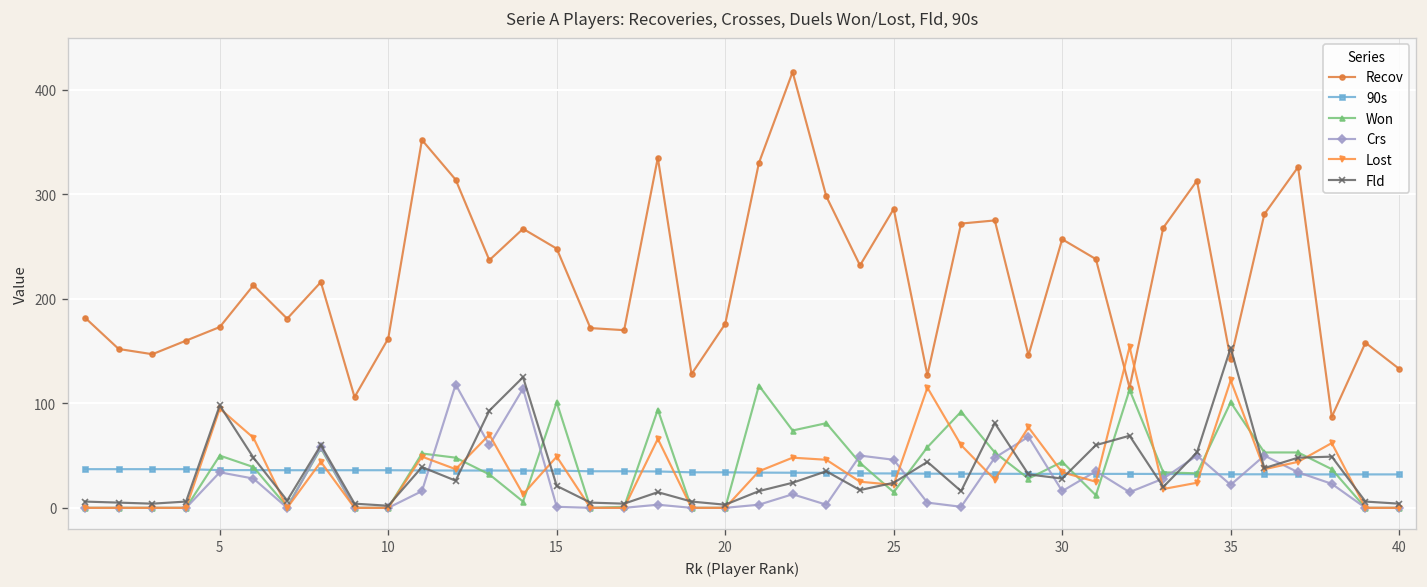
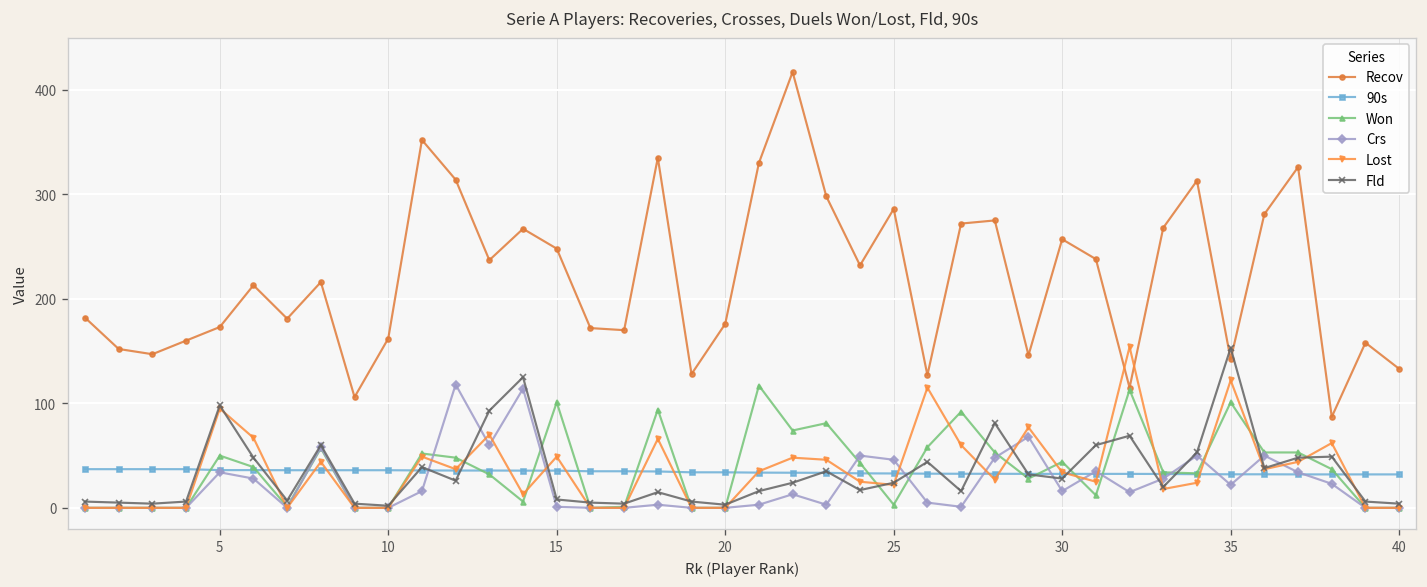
Fld, 15: 20 -> 10
Won, 25: 20 -> 0
